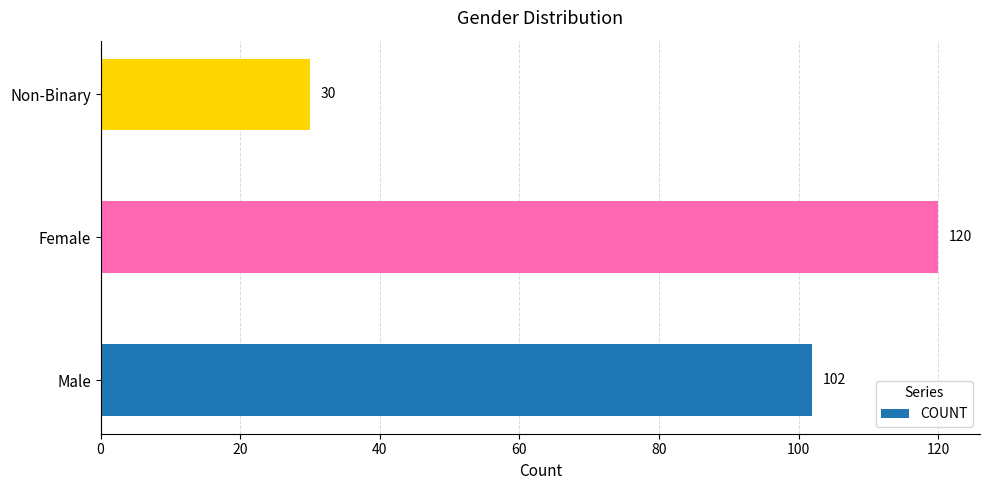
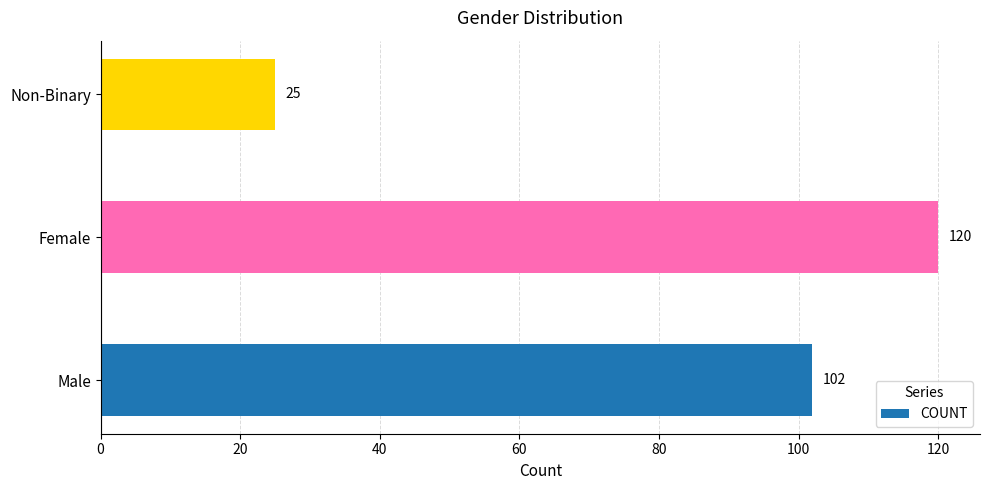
Non-Binary: 30 -> 25
